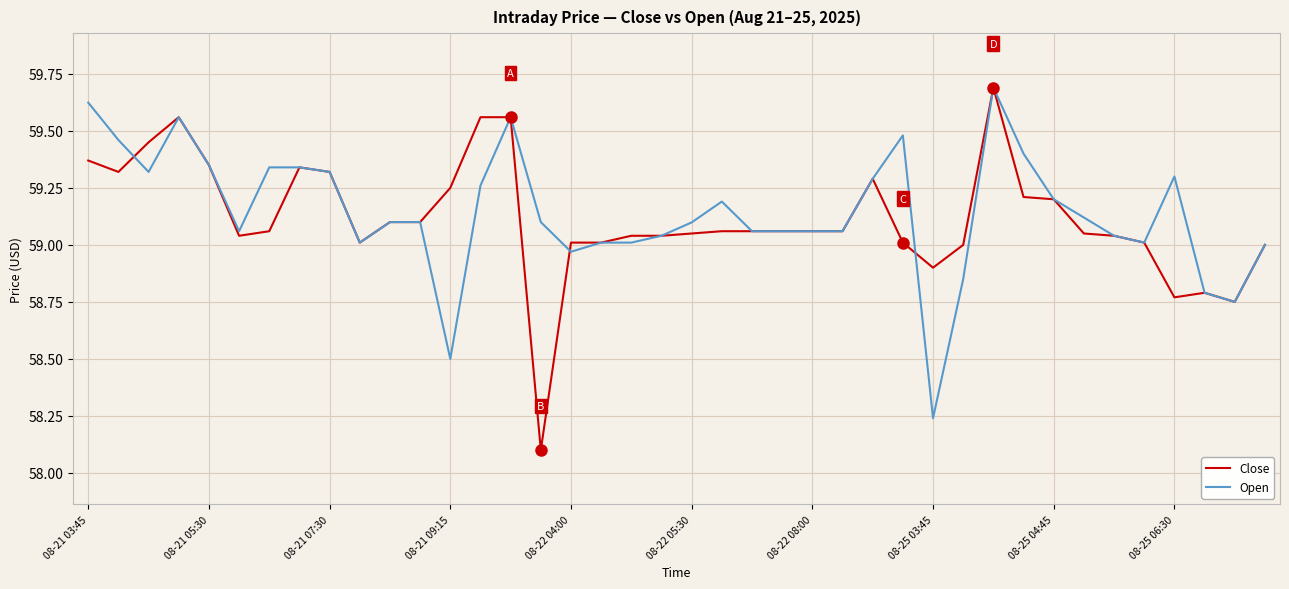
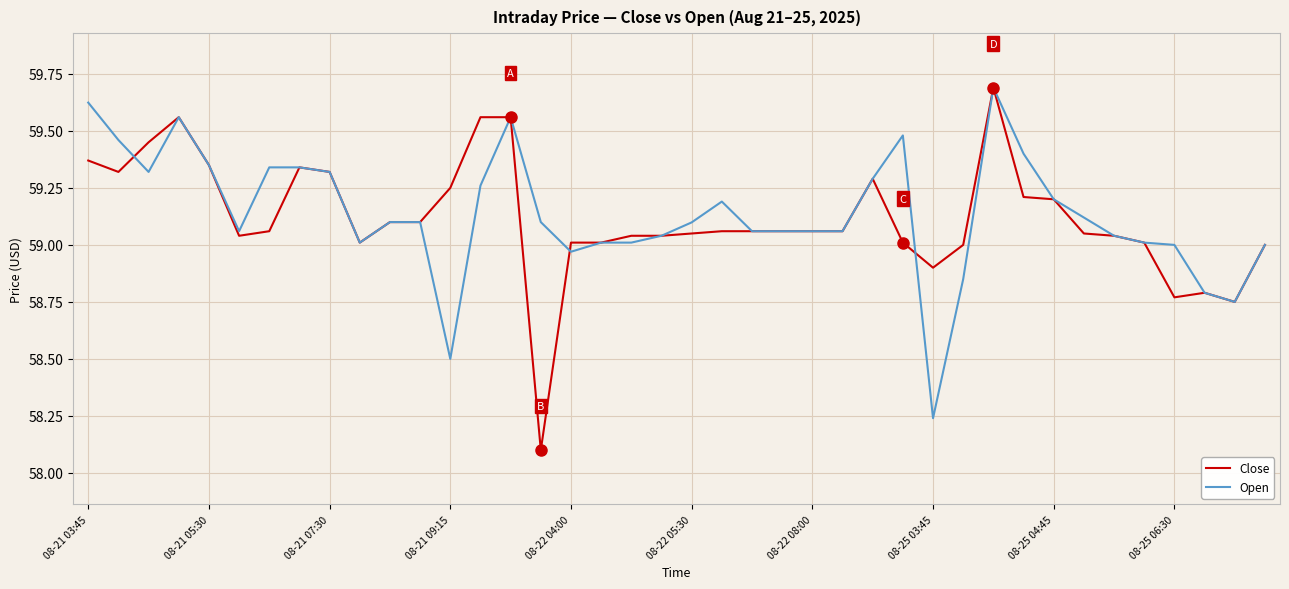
Open, 08-25 06:30: 59.3 -> 59.0
